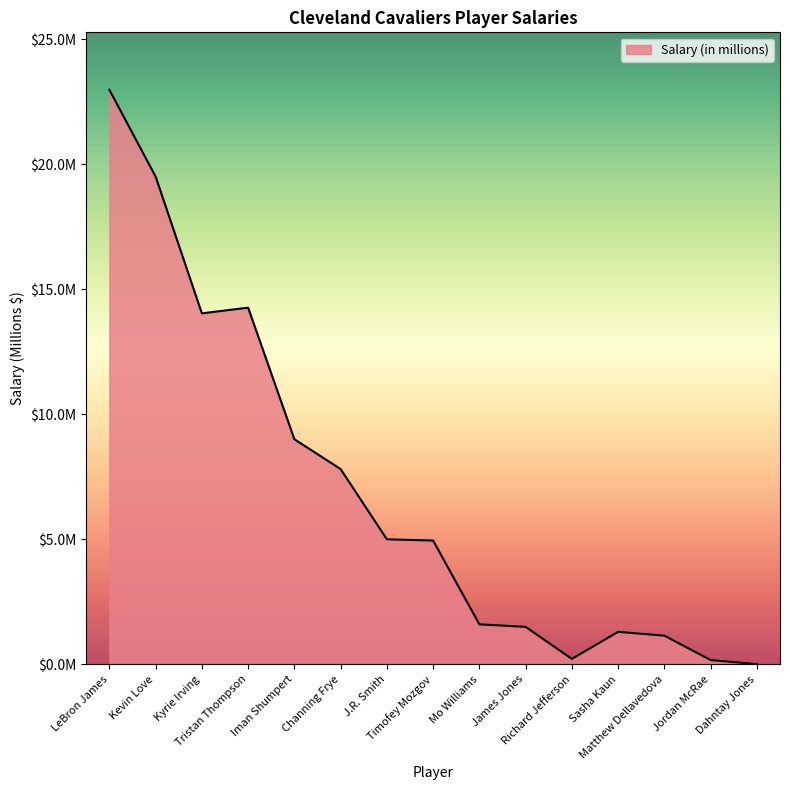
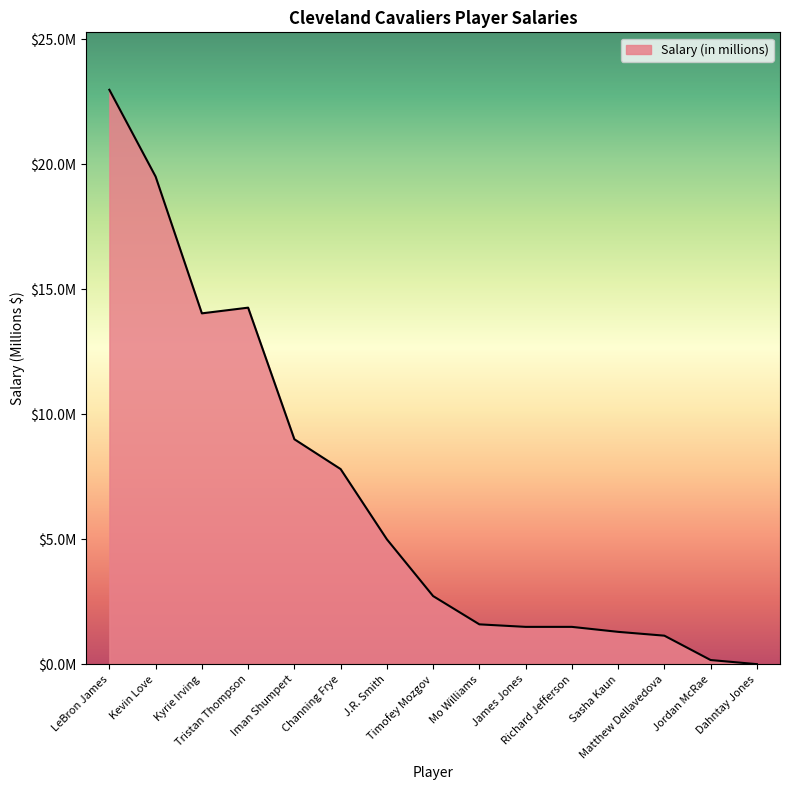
Timofey Mozgov: $5000000 -> $2700000
Richard Jefferson: $200000 -> $1500000
